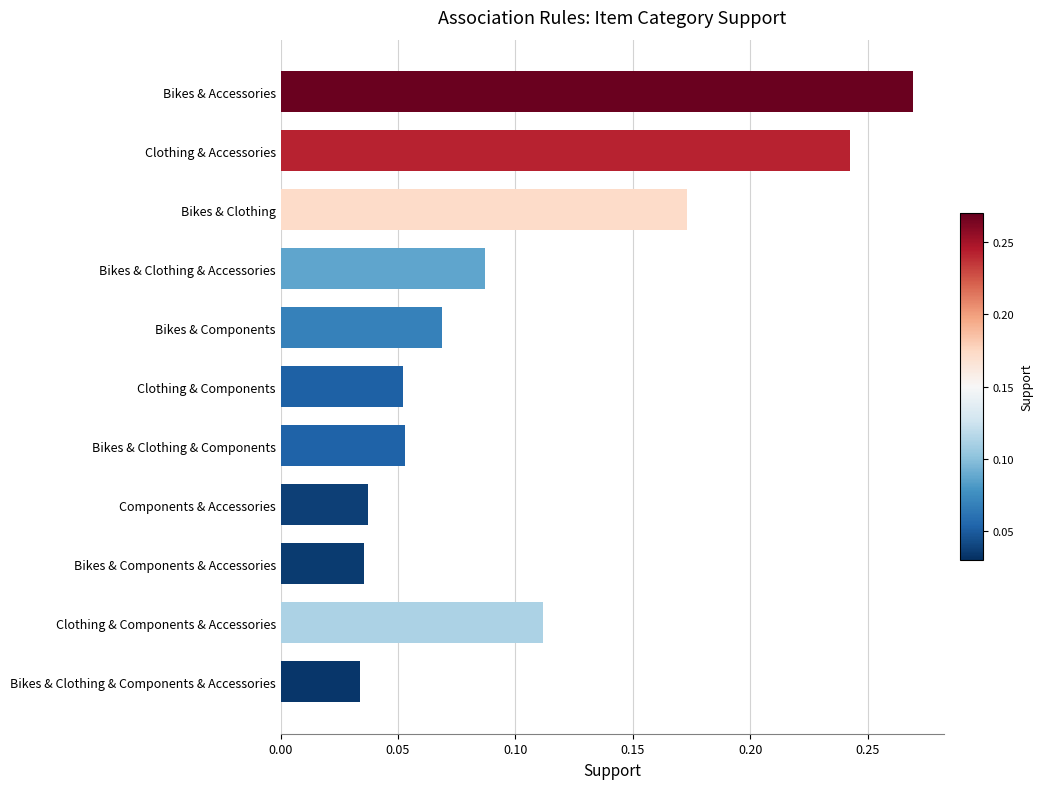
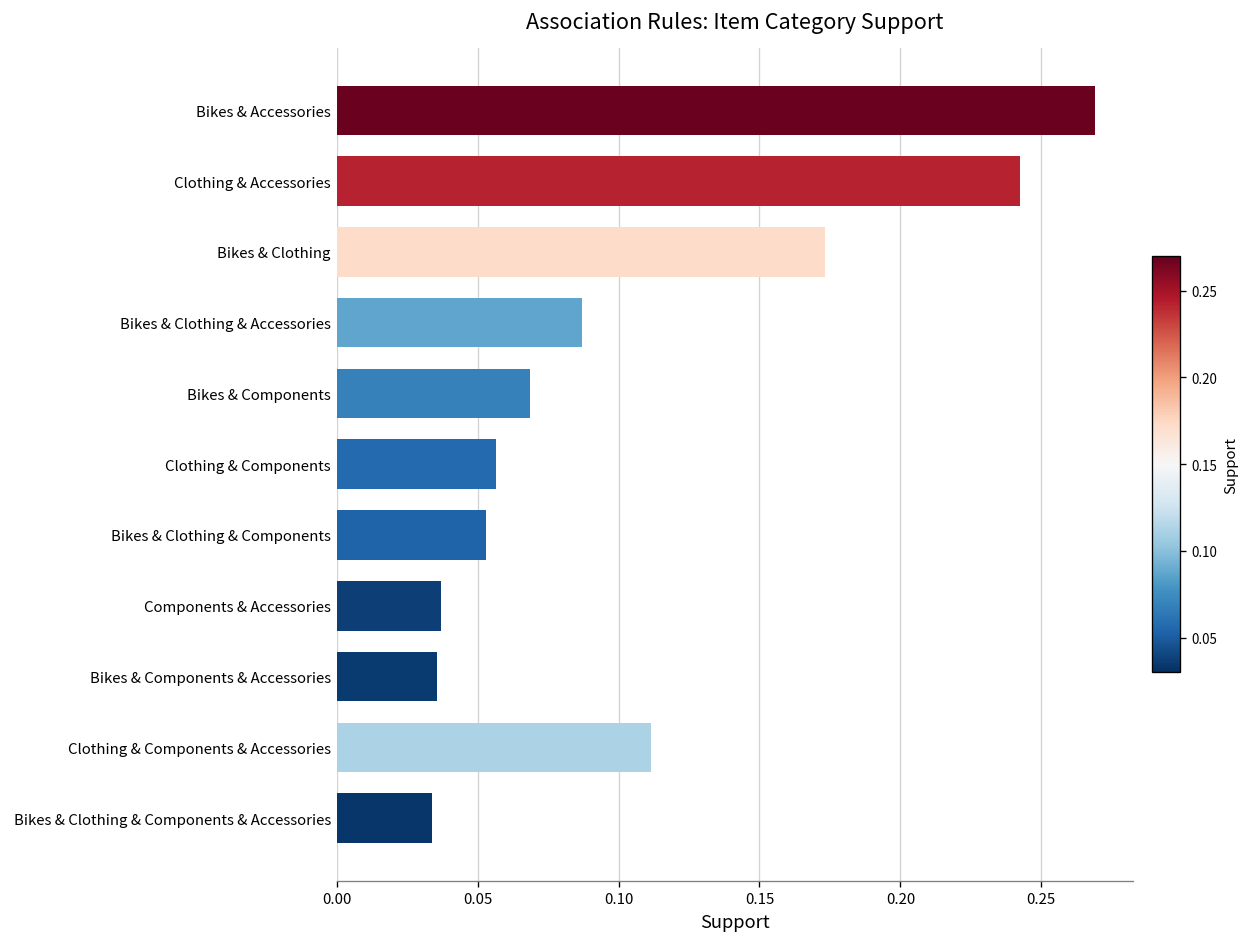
Clothing & Components: 0.052 -> 0.057
